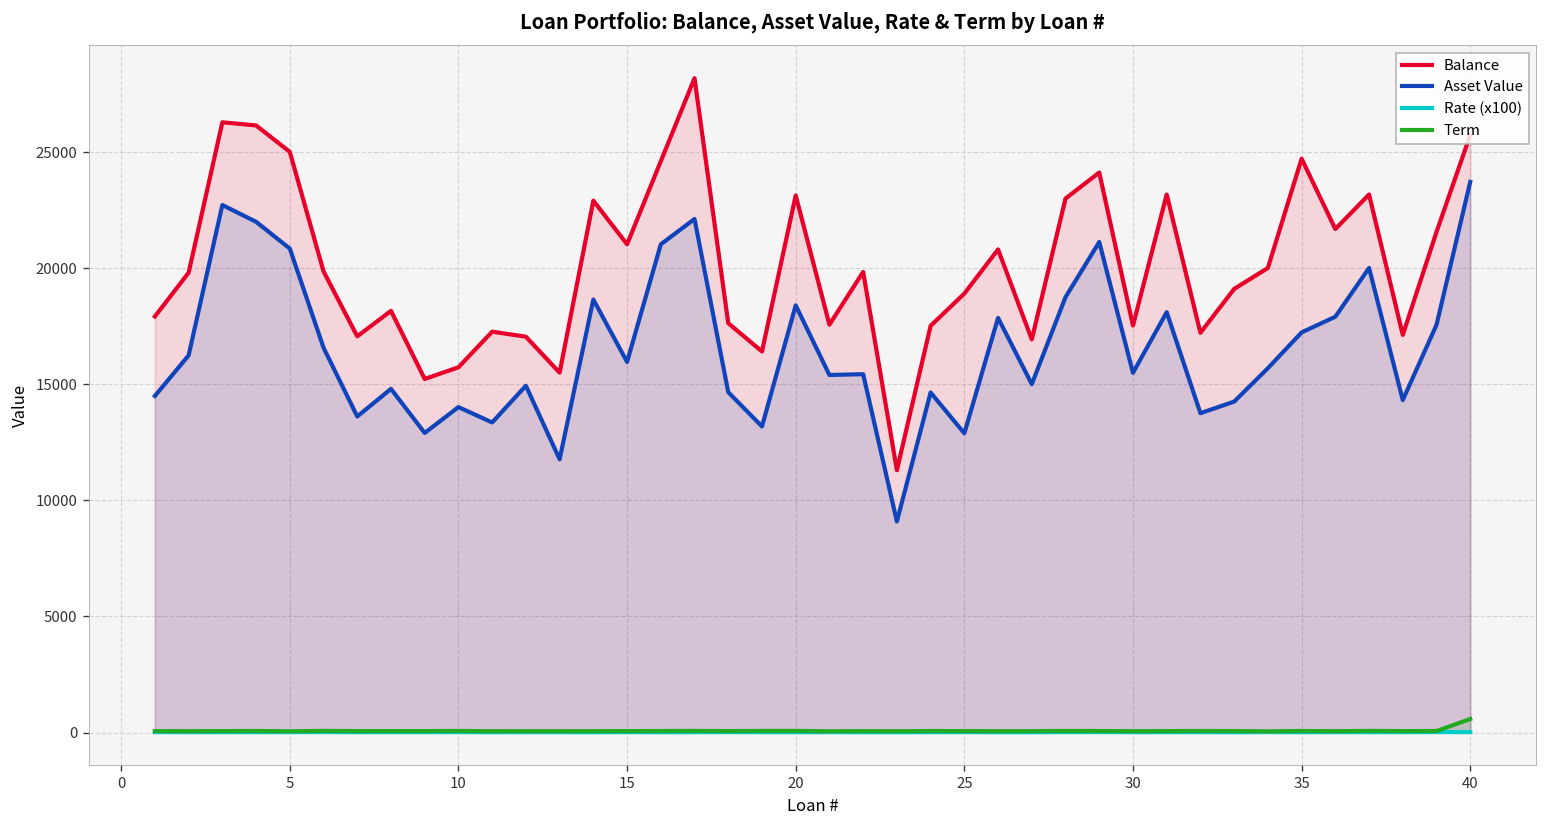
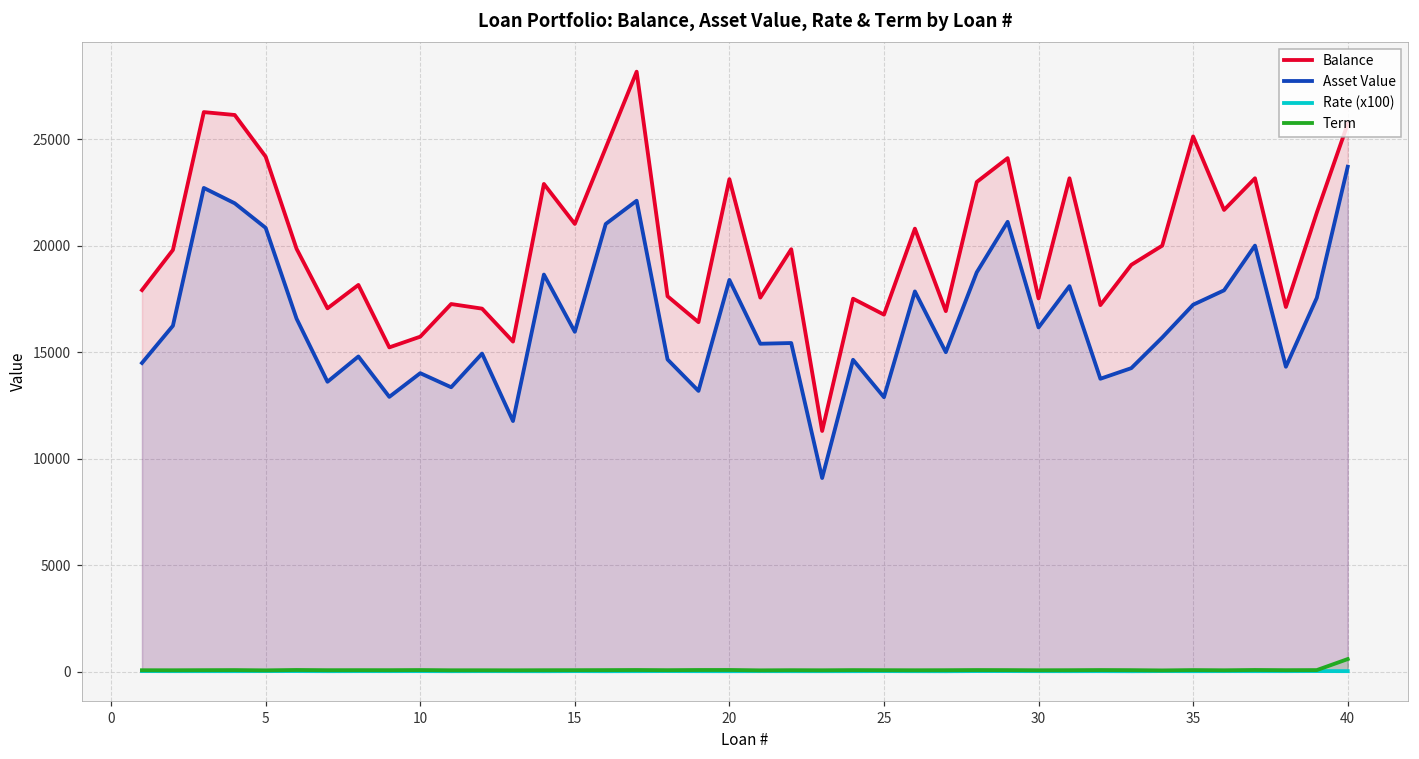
Balance, 5: 25000 -> 24200
Balance, 25: 18900 -> 16800
Asset Value, 30: 15500 -> 16200
Balance, 35: 24700 -> 25100
